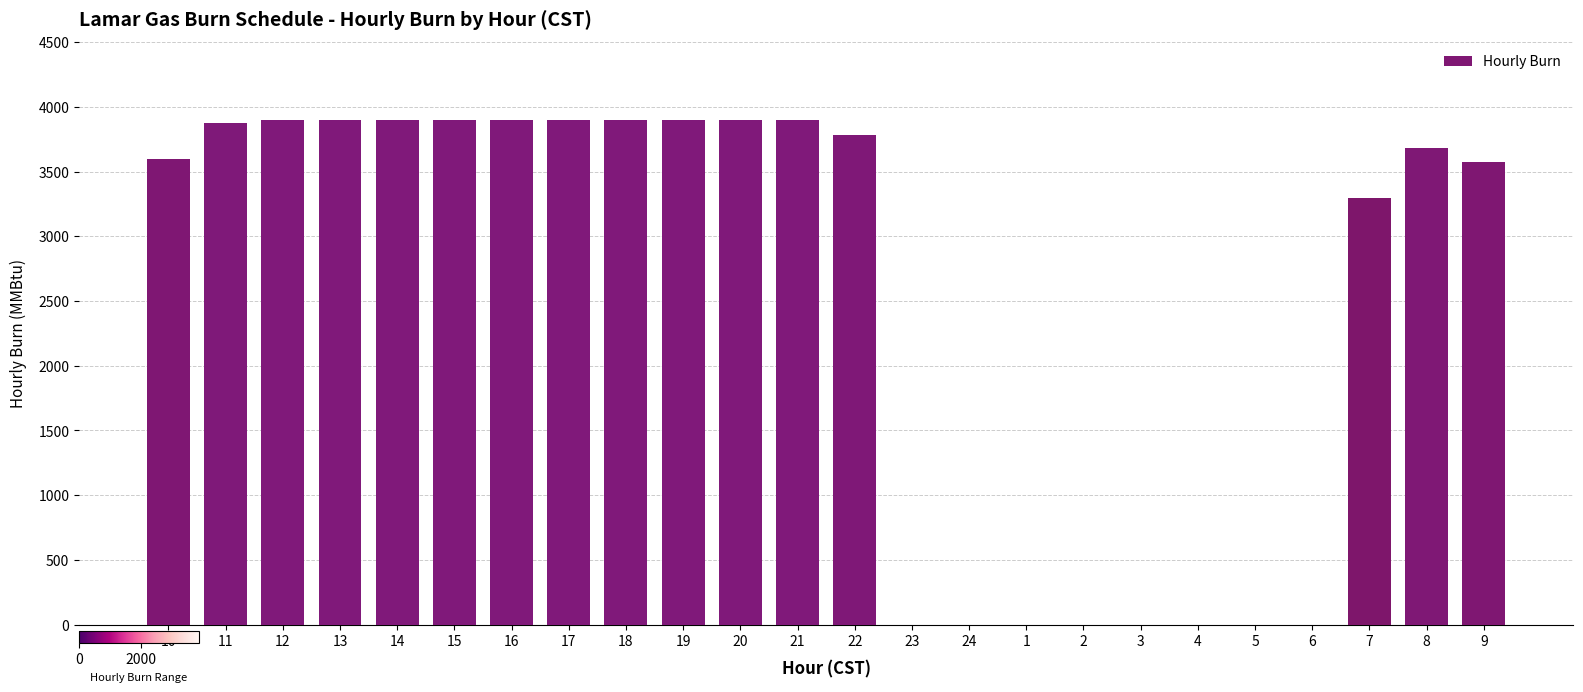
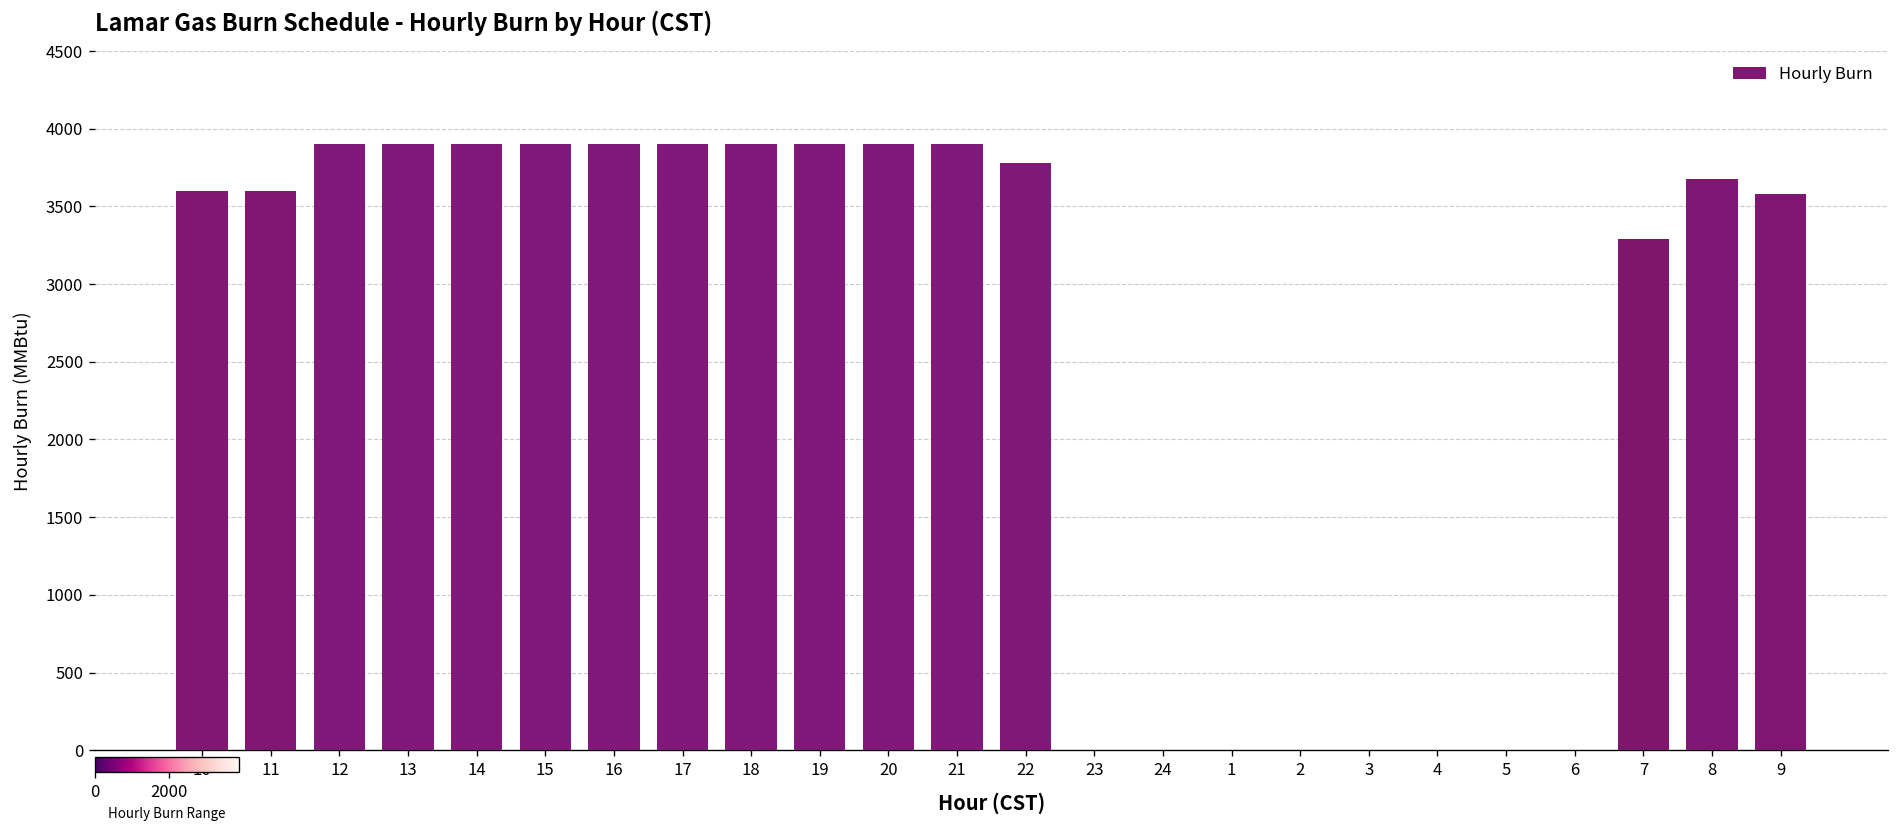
11: 3870 -> 3600
